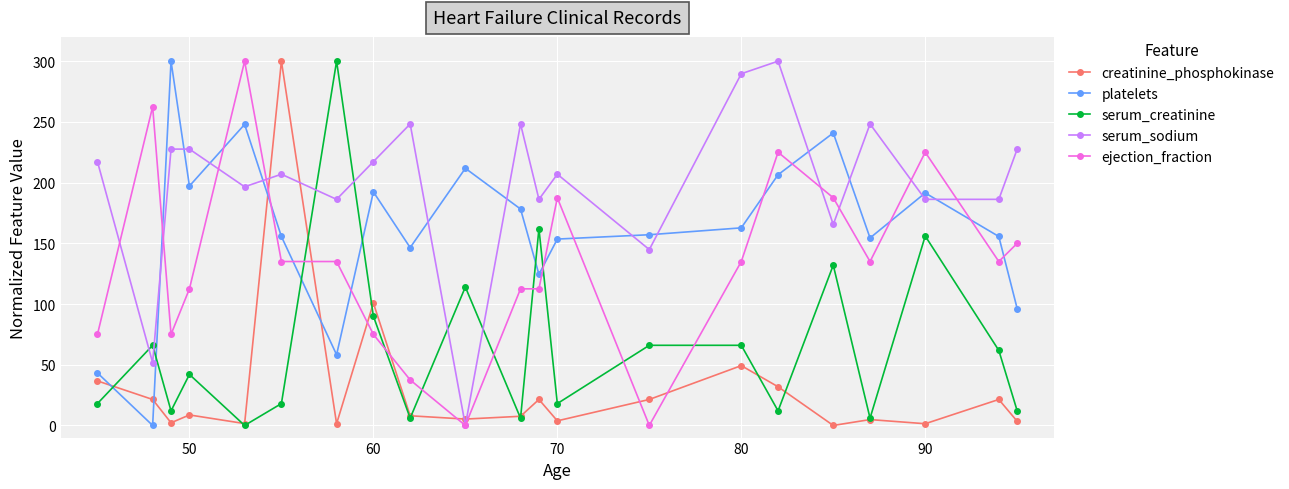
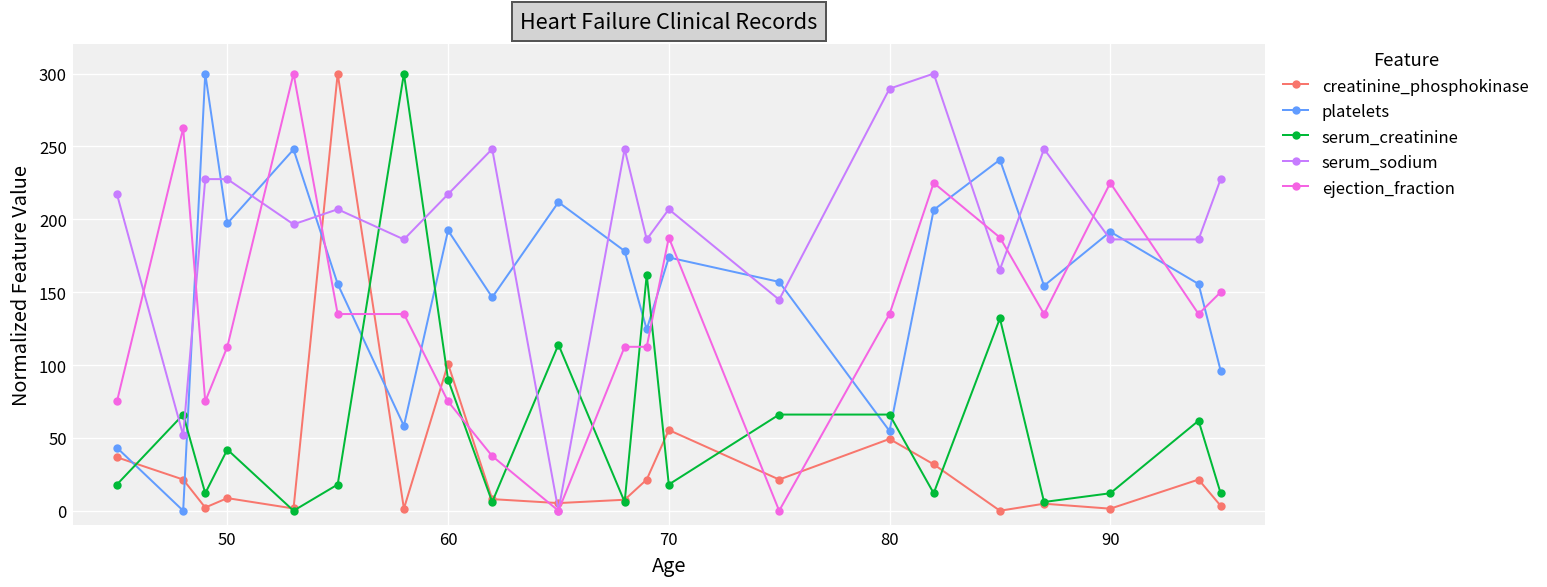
creatinine_phosphokinase, 70: 4 -> 55
platelets, 70: 153 -> 174
platelets, 80: 163 -> 55
serum_creatinine, 90: 156 -> 12
